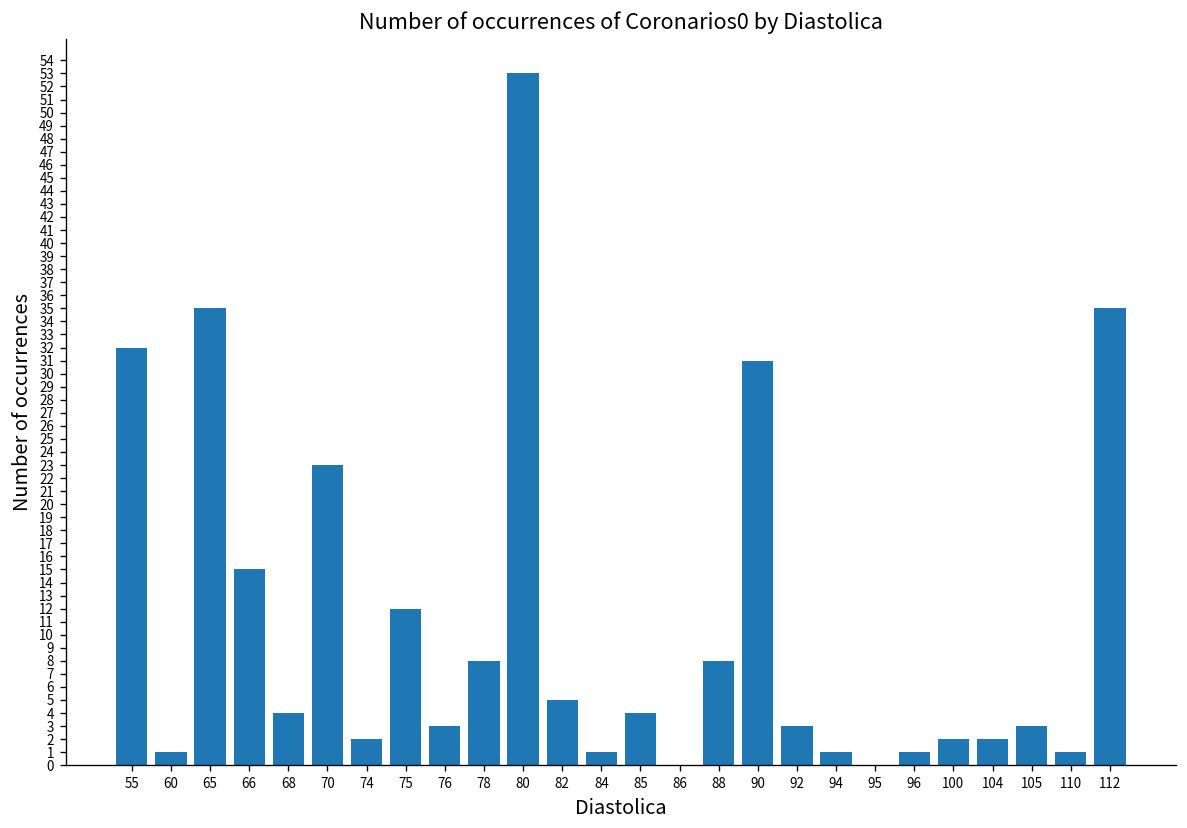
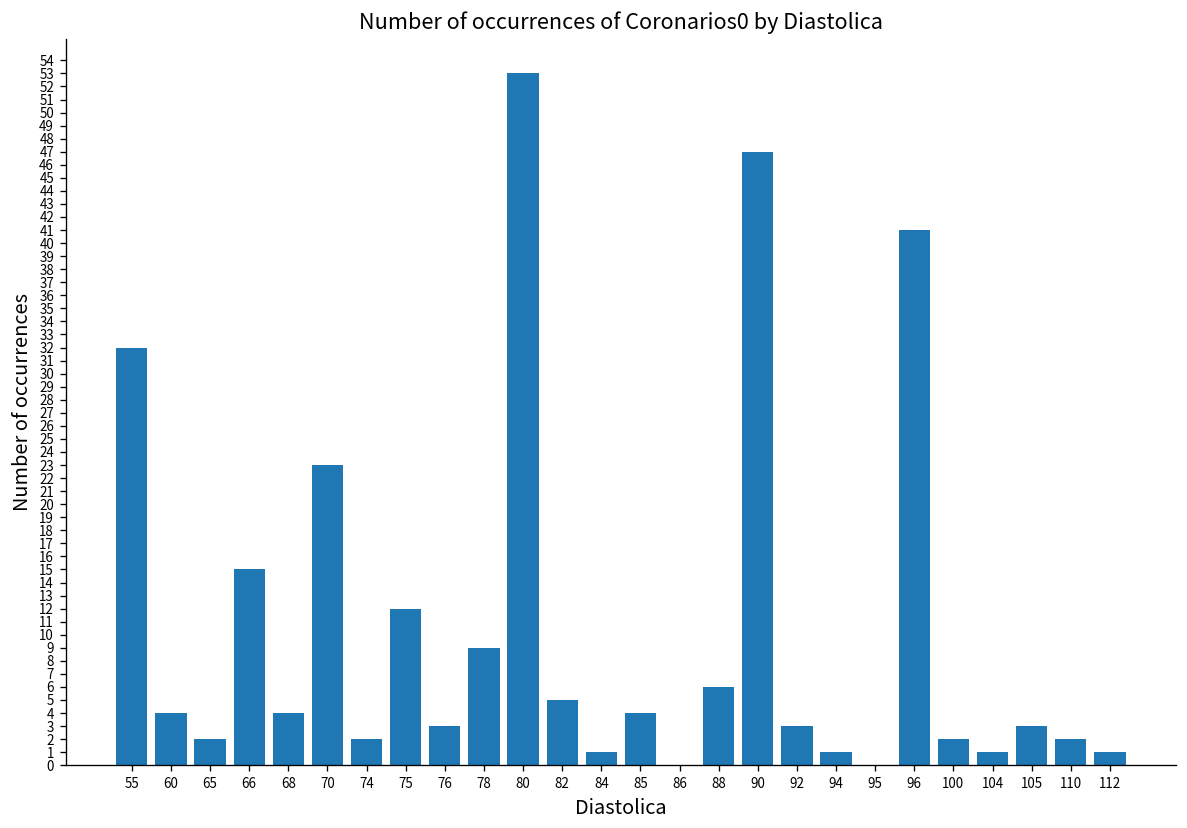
60: 1 -> 4
65: 35 -> 2
78: 8 -> 9
88: 8 -> 6
90: 31 -> 47
96: 1 -> 41
104: 2 -> 1
110: 1 -> 2
112: 35 -> 1
